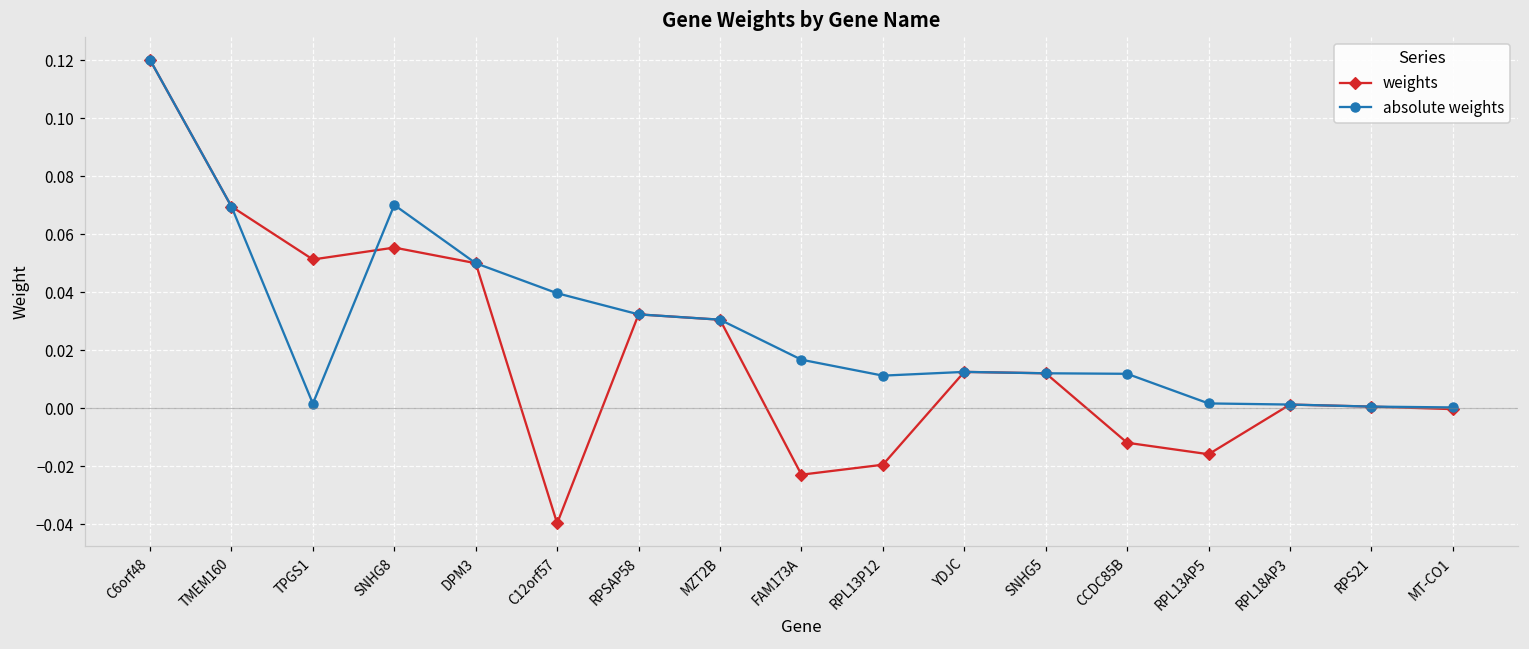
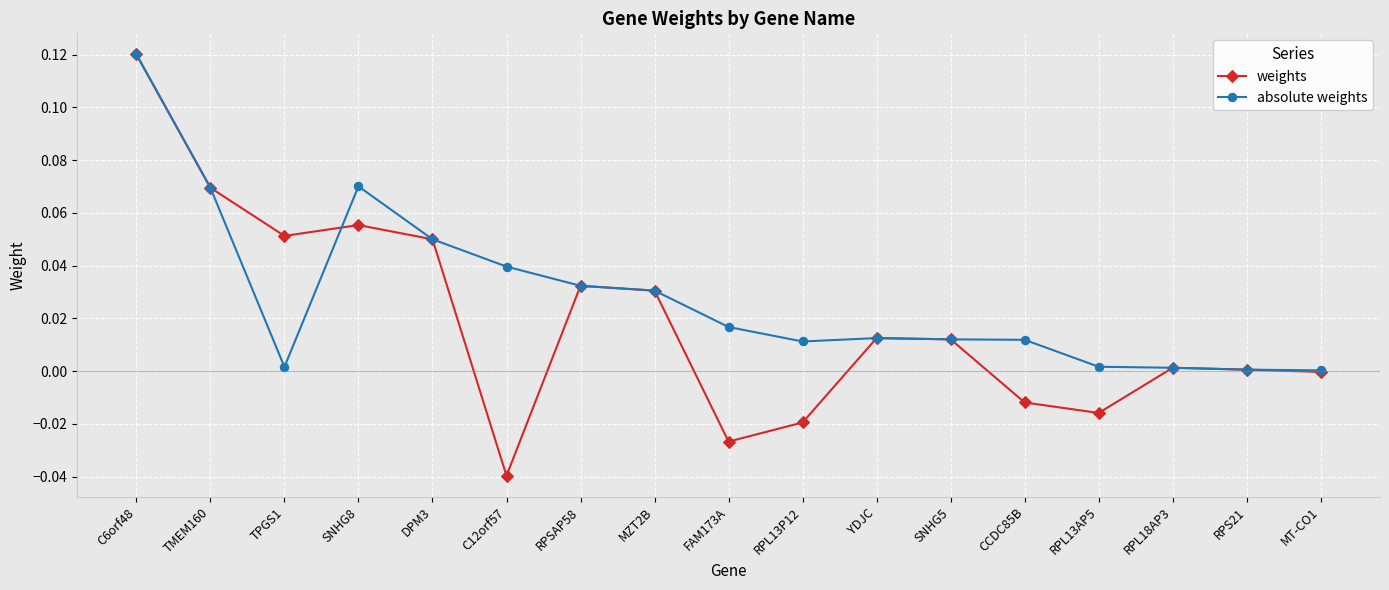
weights, FAM173A: -0.023 -> -0.027
